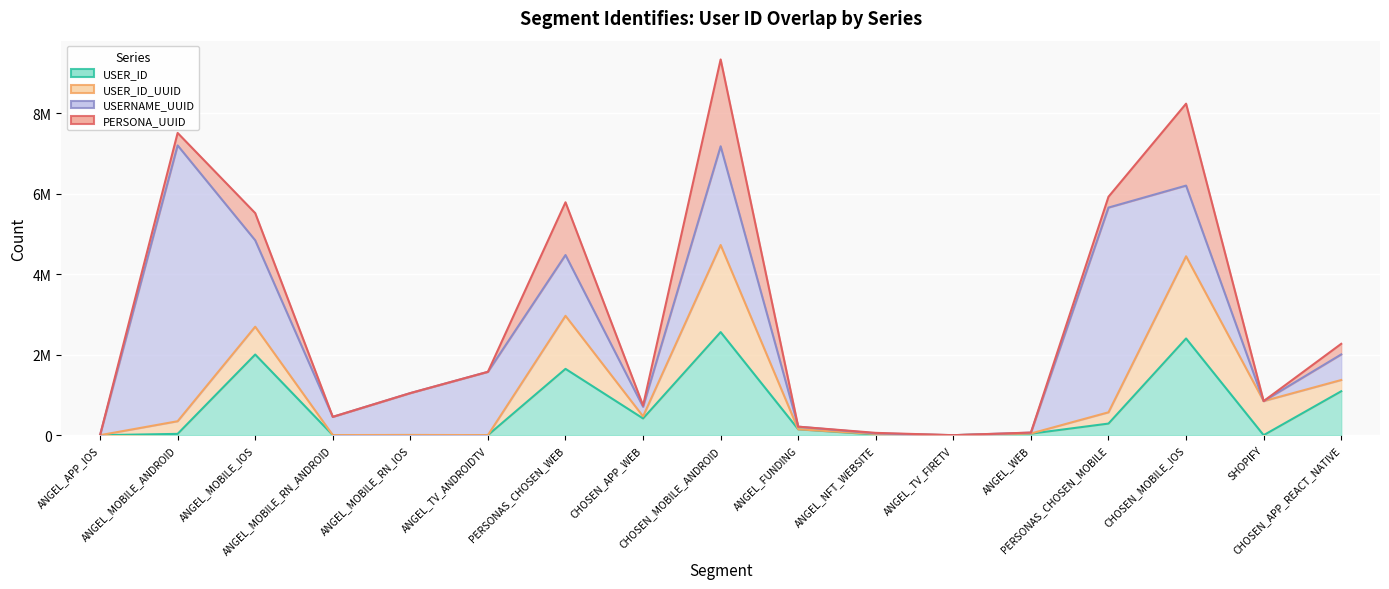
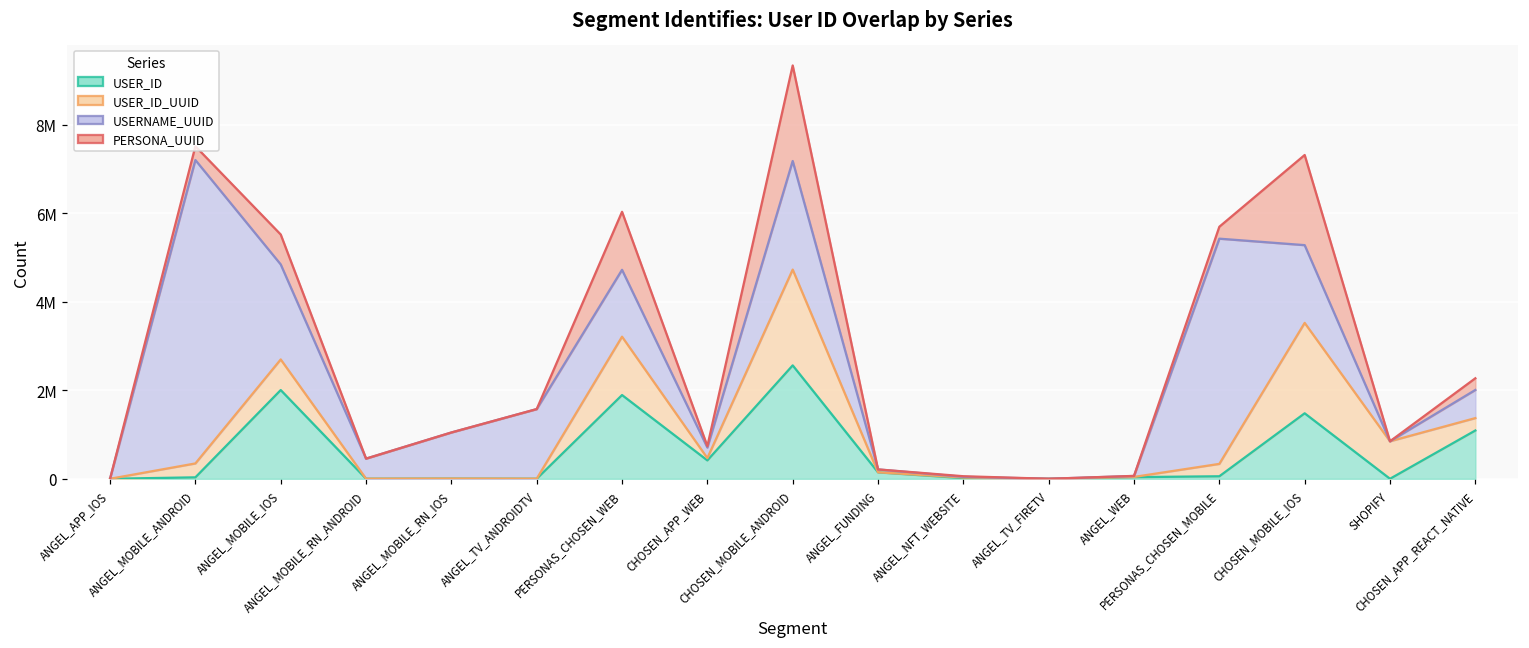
USER_ID, PERSONAS_CHOSEN_WEB: 1600000 -> 1900000
USER_ID, PERSONAS_CHOSEN_MOBILE: 300000 -> 100000
USER_ID, CHOSEN_MOBILE_IOS: 2400000 -> 1500000
